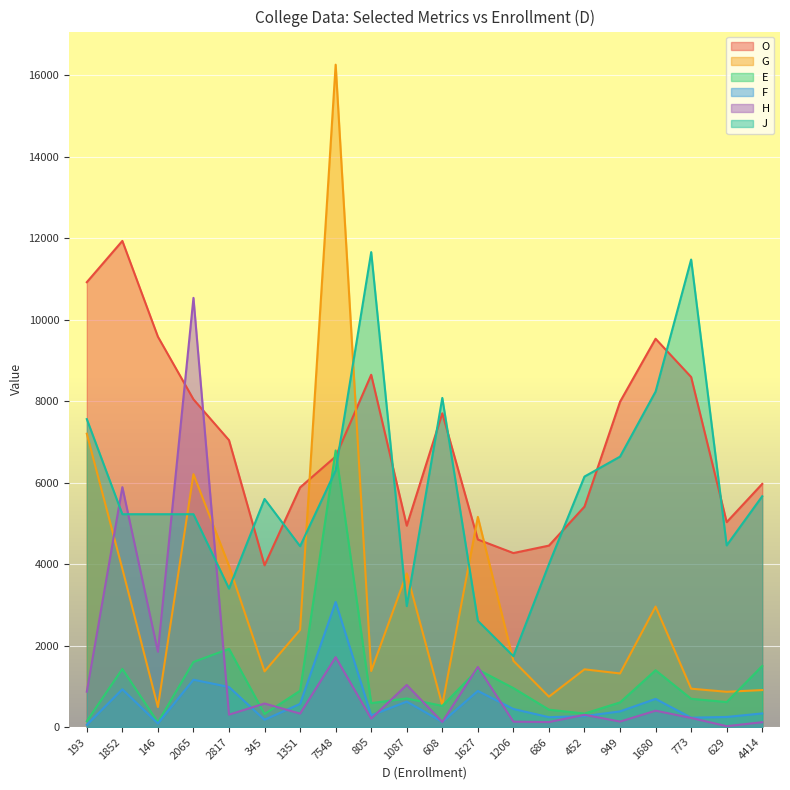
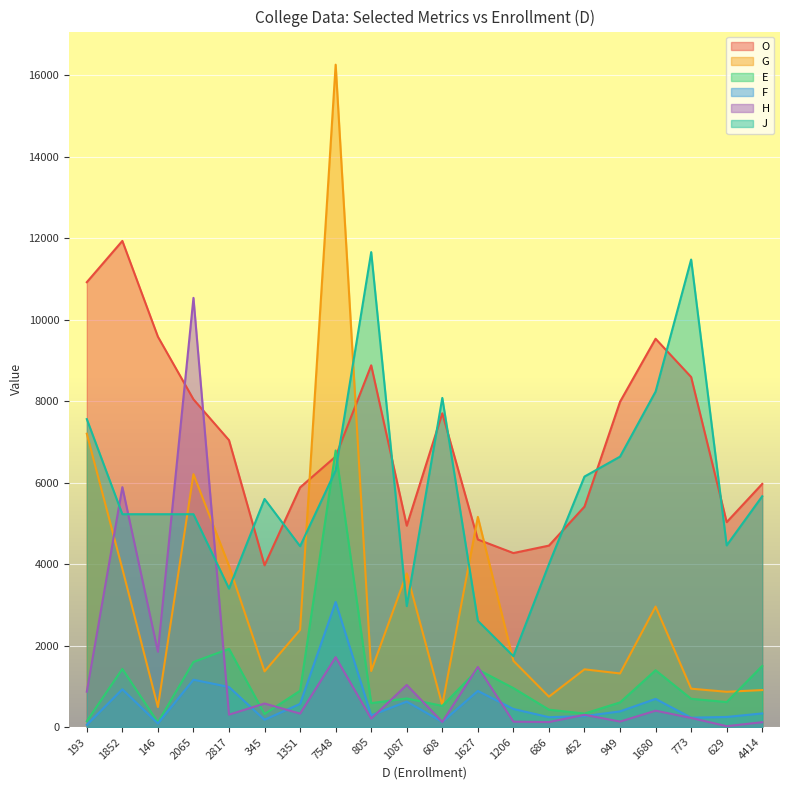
O, 805: 8600 -> 8900
